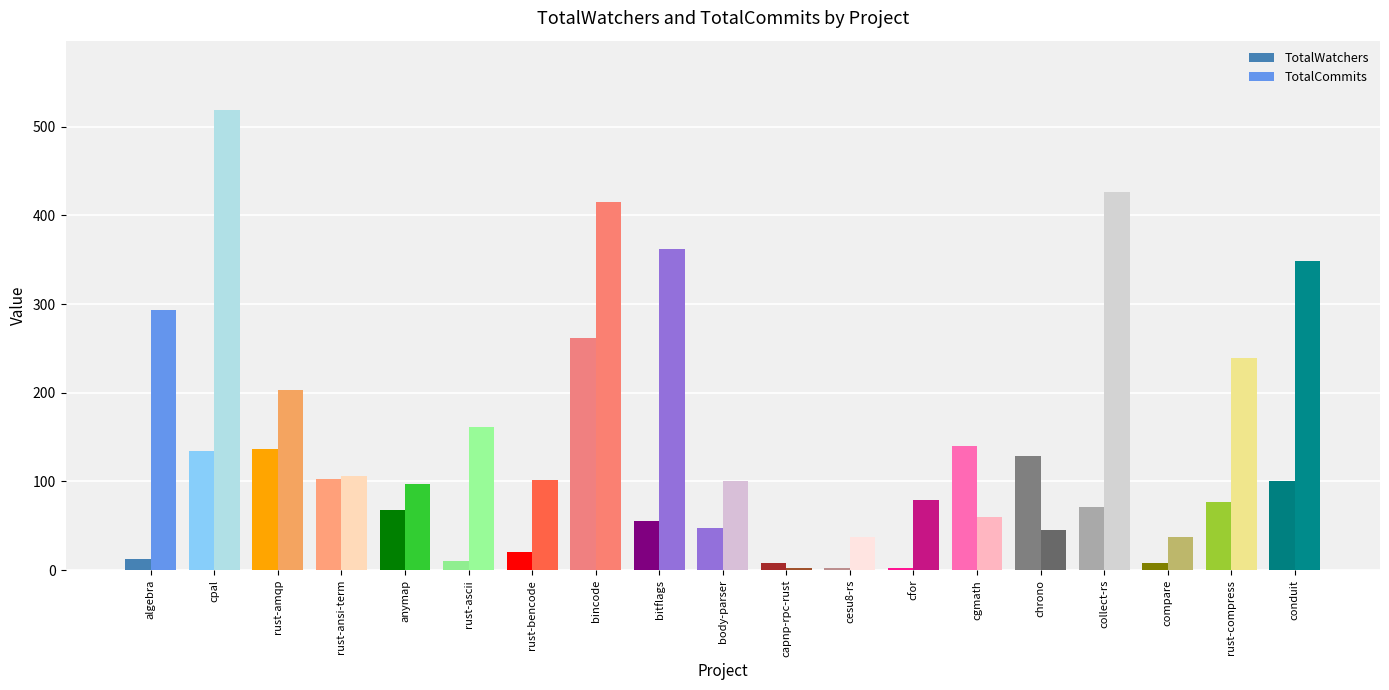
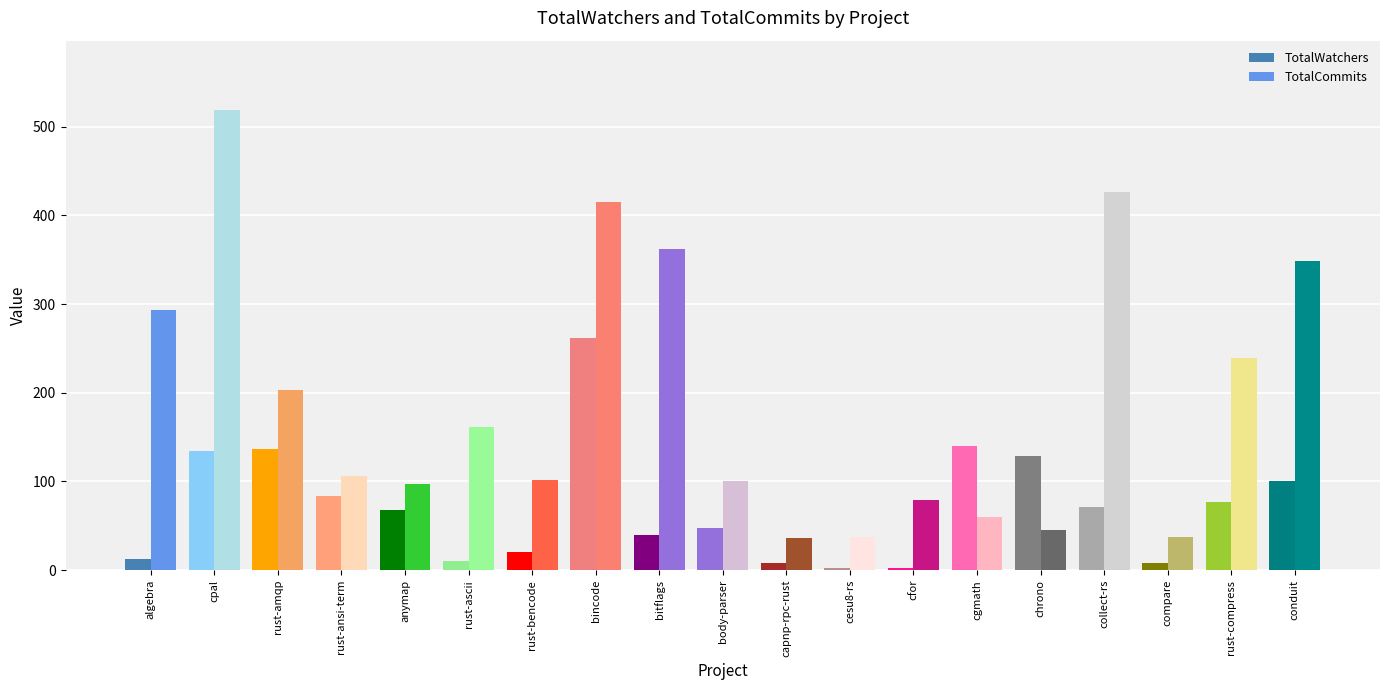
TotalWatchers, rust-ansi-term: 100 -> 80
TotalWatchers, bitflags: 60 -> 40
TotalCommits, capnp-rpc-rust: 0 -> 40
